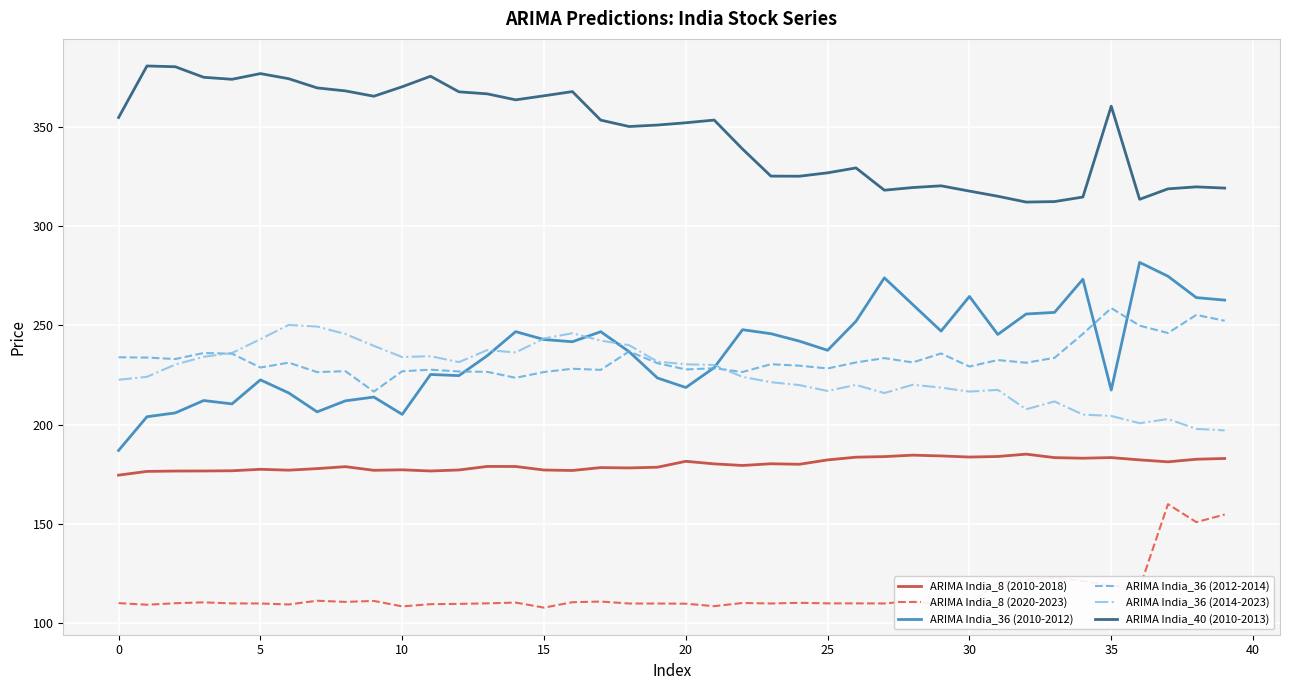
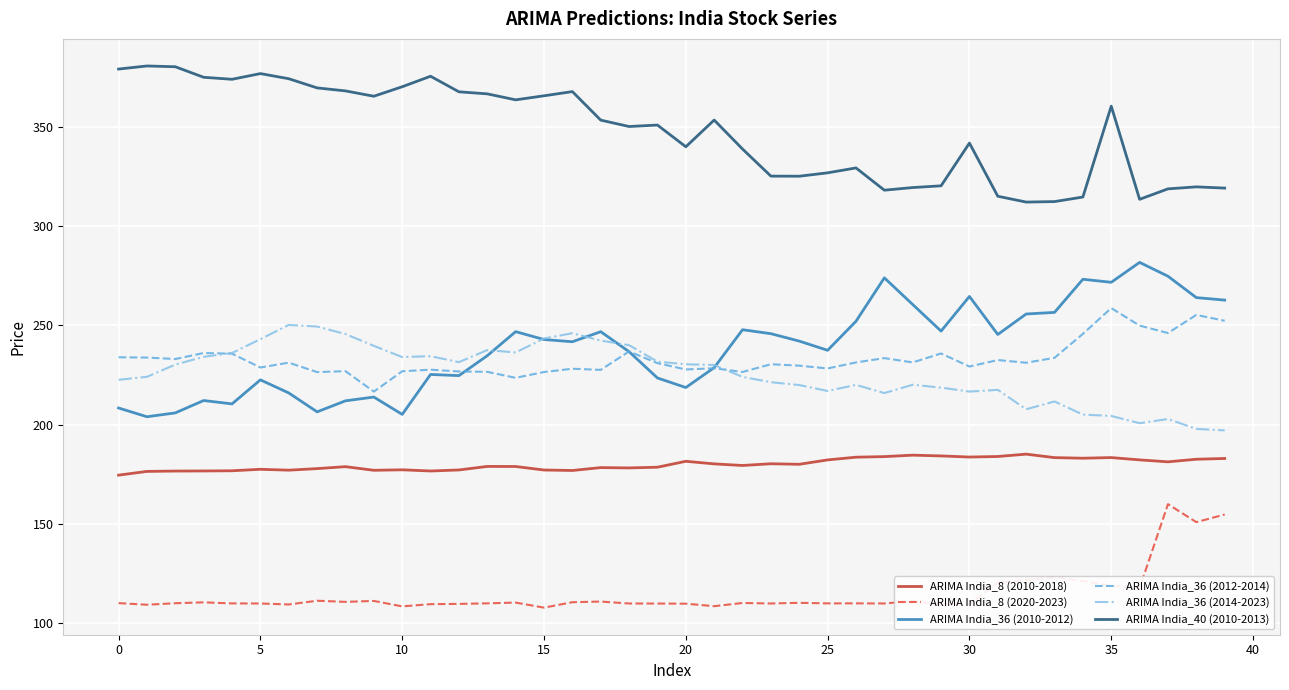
ARIMA India_36 (2010-2012), 0: 187 -> 208
ARIMA India_40 (2010-2013), 0: 355 -> 379
ARIMA India_40 (2010-2013), 20: 352 -> 340
ARIMA India_40 (2010-2013), 30: 318 -> 342
ARIMA India_36 (2010-2012), 35: 217 -> 272
